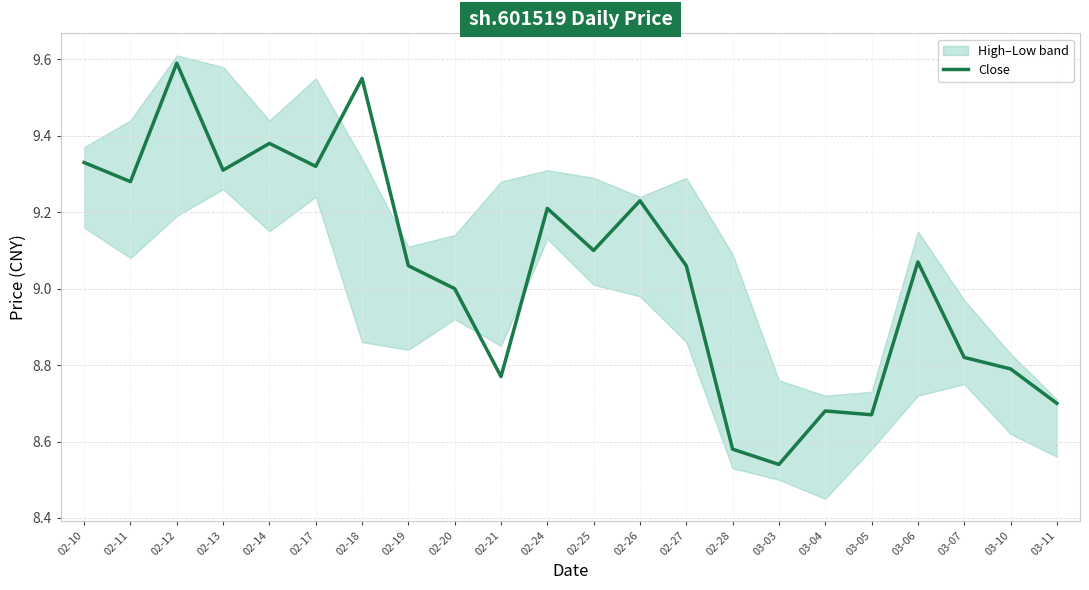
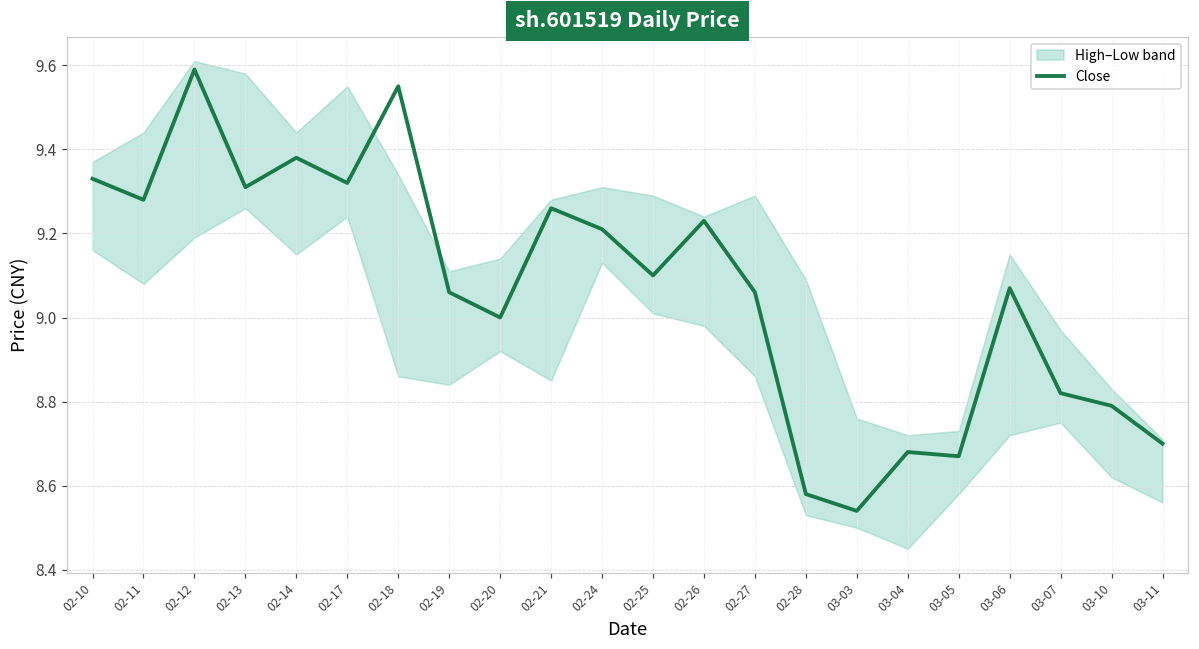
Close, 02-21: 8.77 -> 9.26
